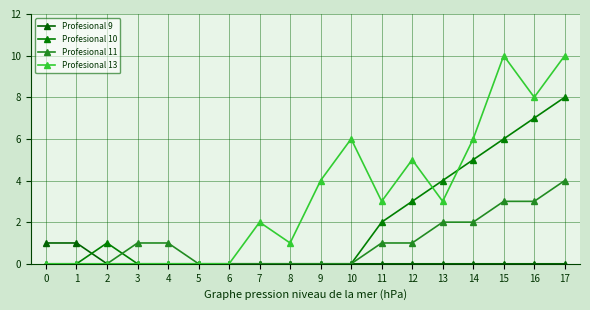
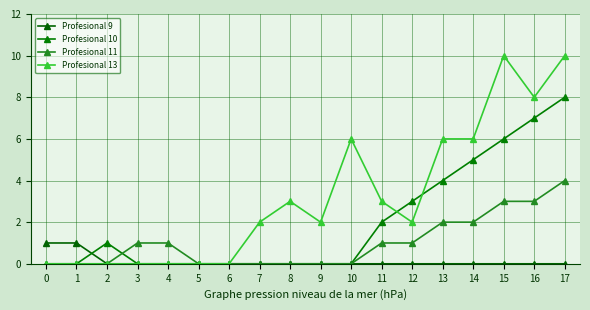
Profesional 13, 8: 1 -> 3
Profesional 13, 9: 4 -> 2
Profesional 13, 12: 5 -> 2
Profesional 13, 13: 3 -> 6
